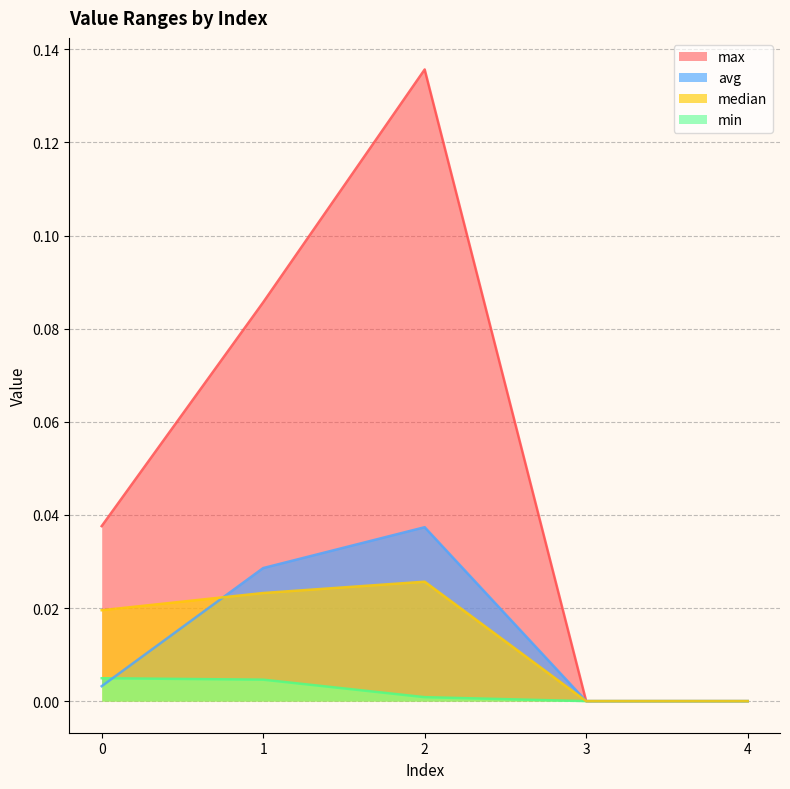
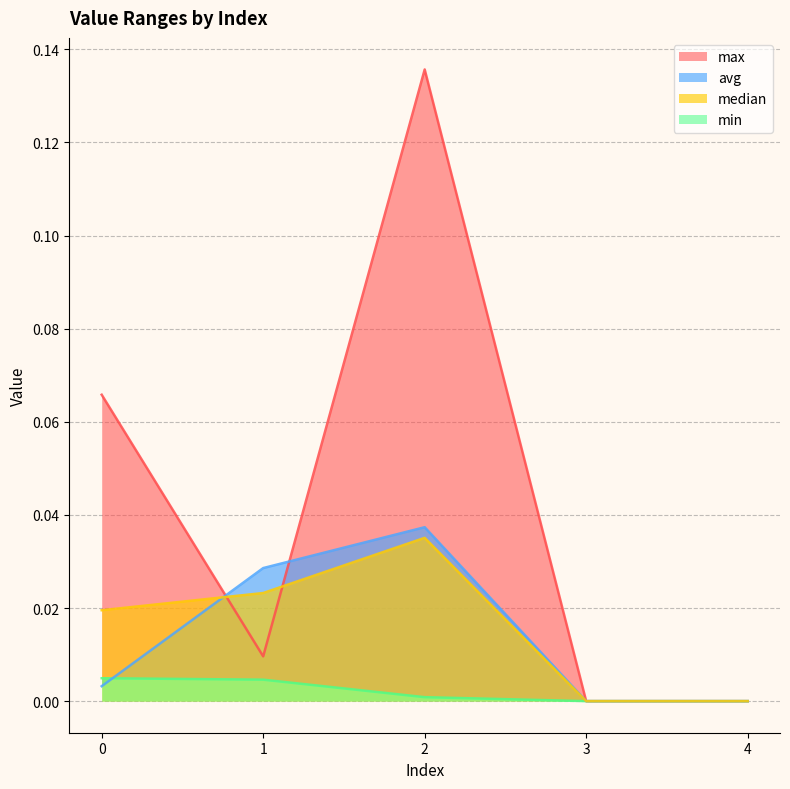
max, 0: 0.038 -> 0.066
max, 1: 0.086 -> 0.010
median, 2: 0.026 -> 0.035
